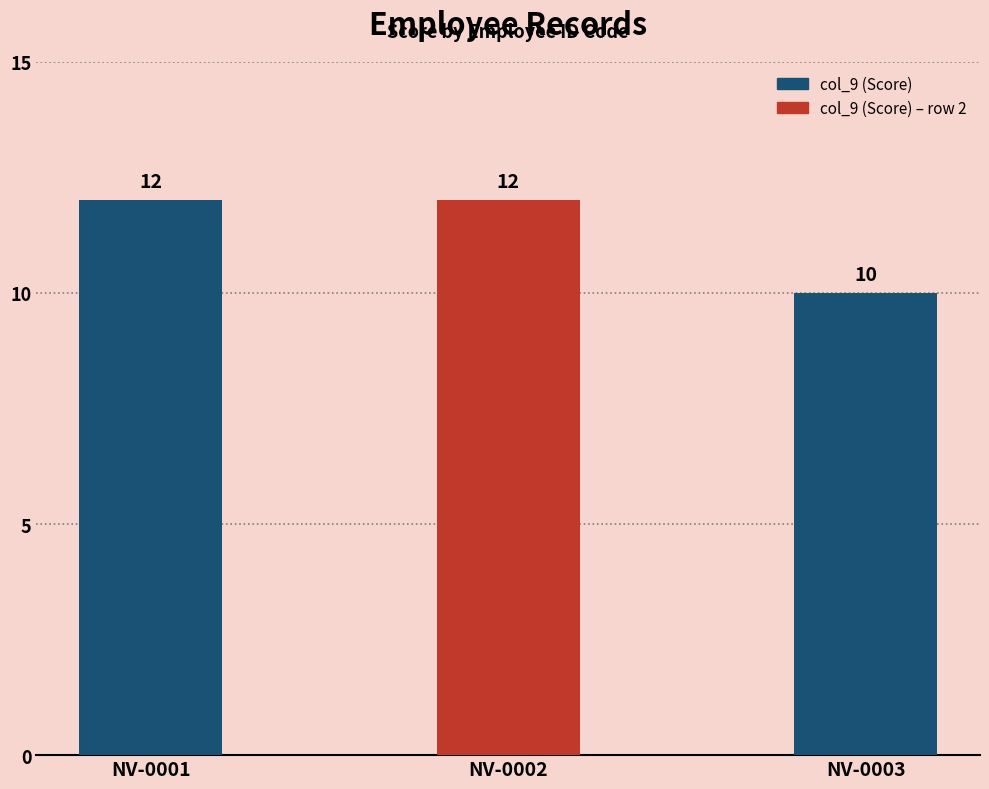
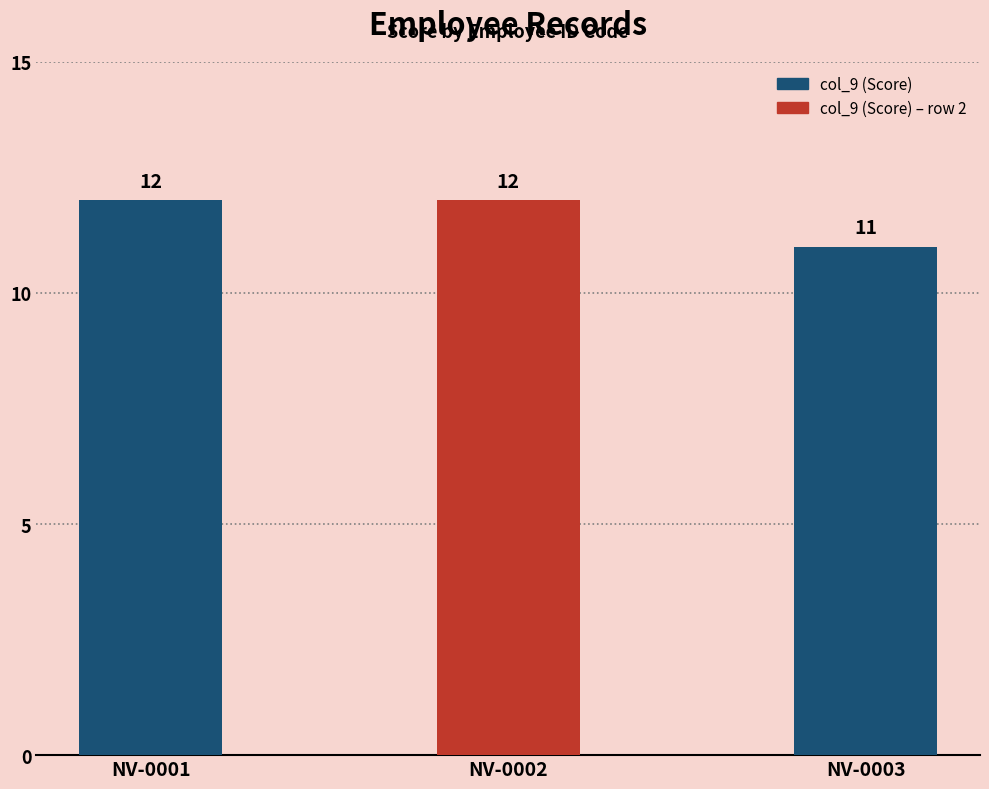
NV-0003: 10 -> 11
